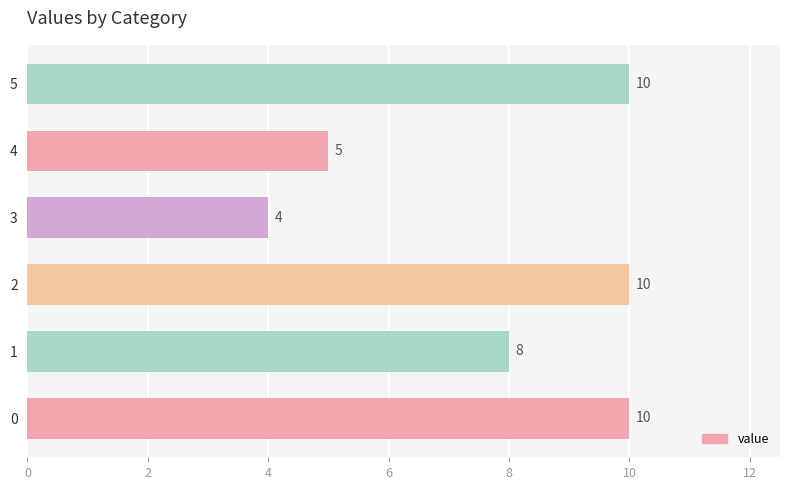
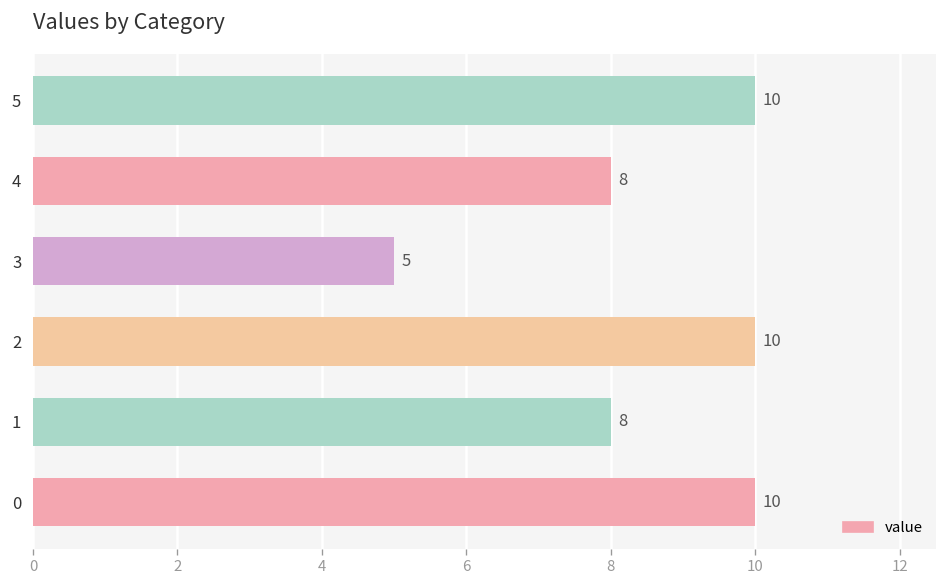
4: 5 -> 8
3: 4 -> 5
